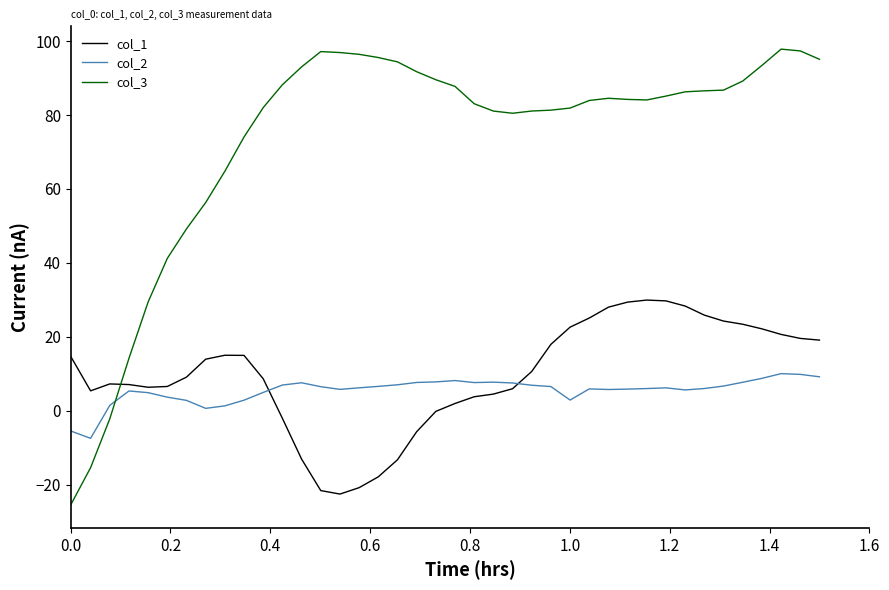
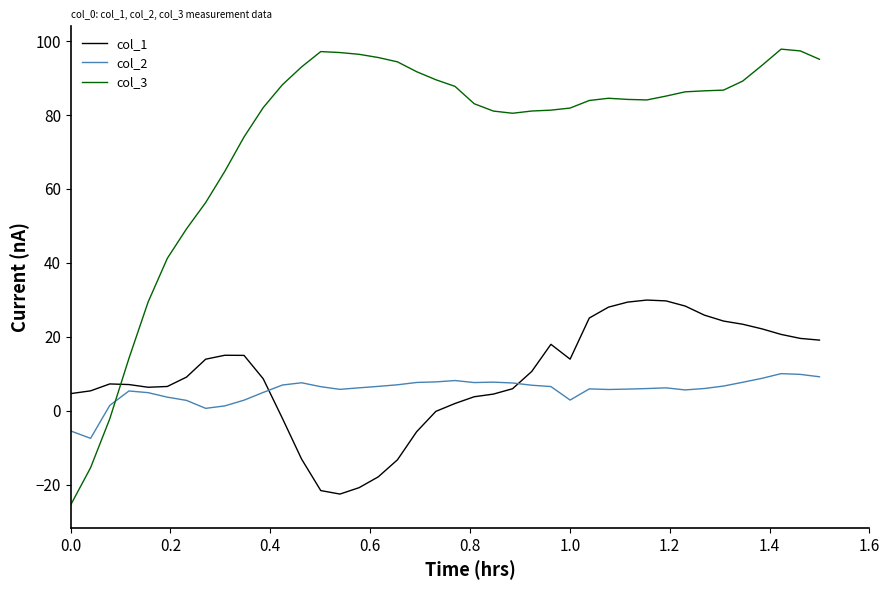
col_1, 0.0: 15 -> 5
col_1, 1.0: 23 -> 14
